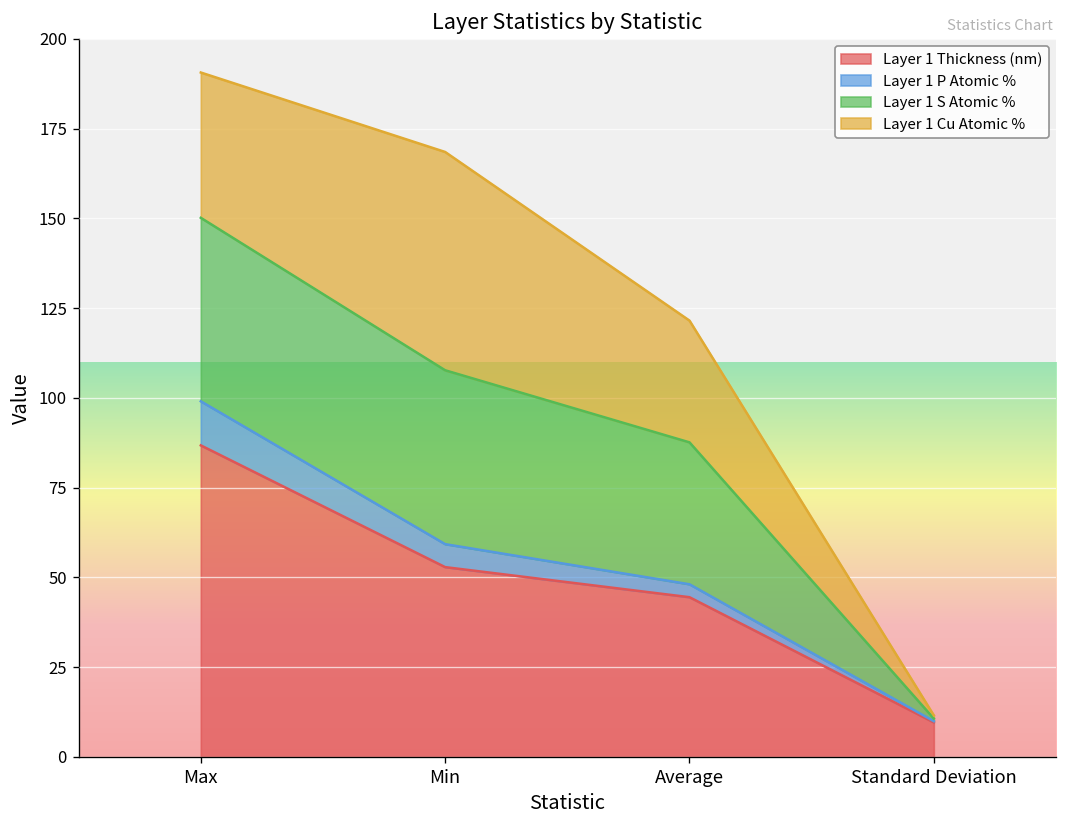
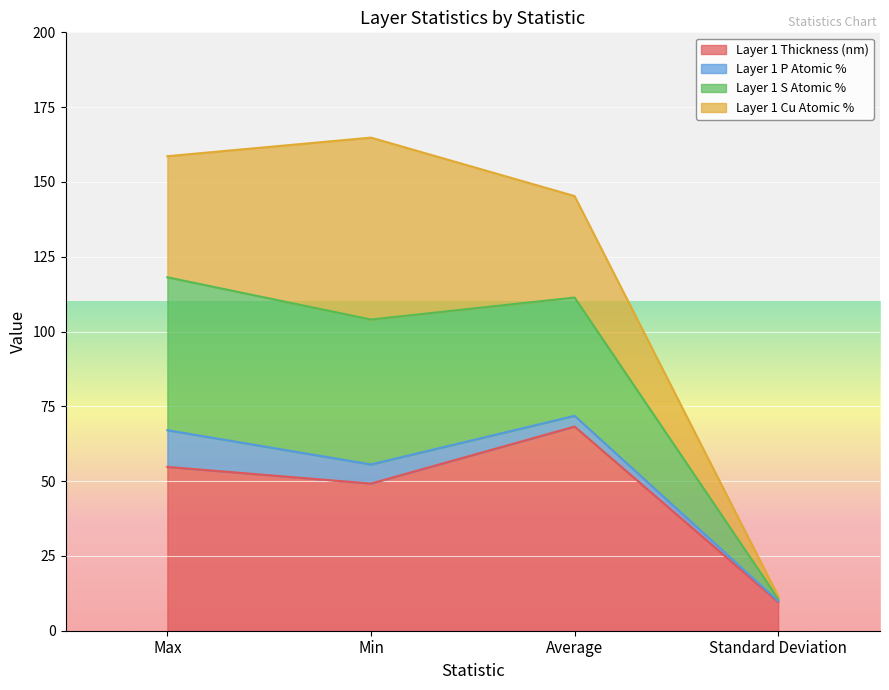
Layer 1 Thickness (nm), Max: 87 -> 55
Layer 1 Thickness (nm), Min: 53 -> 49
Layer 1 Thickness (nm), Average: 44 -> 68
